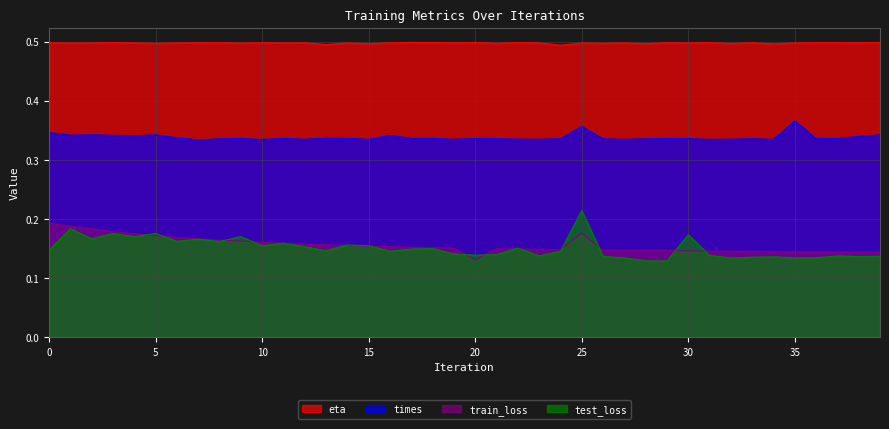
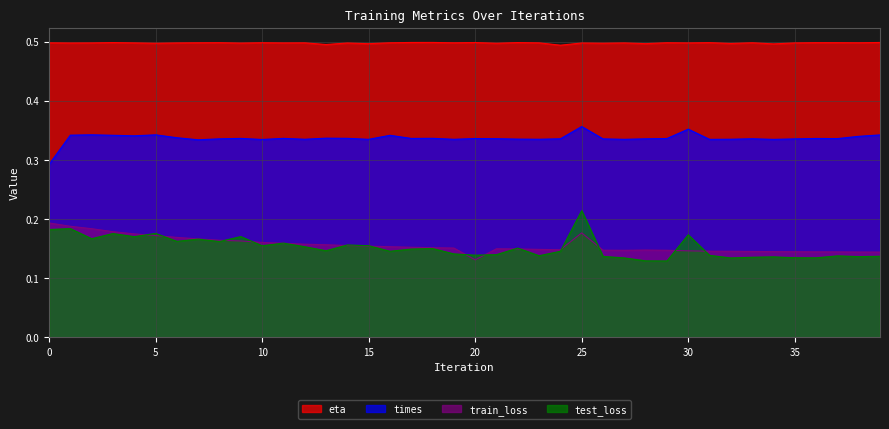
times, 0: 0.35 -> 0.29
test_loss, 0: 0.15 -> 0.18
times, 30: 0.34 -> 0.35
times, 35: 0.37 -> 0.34
